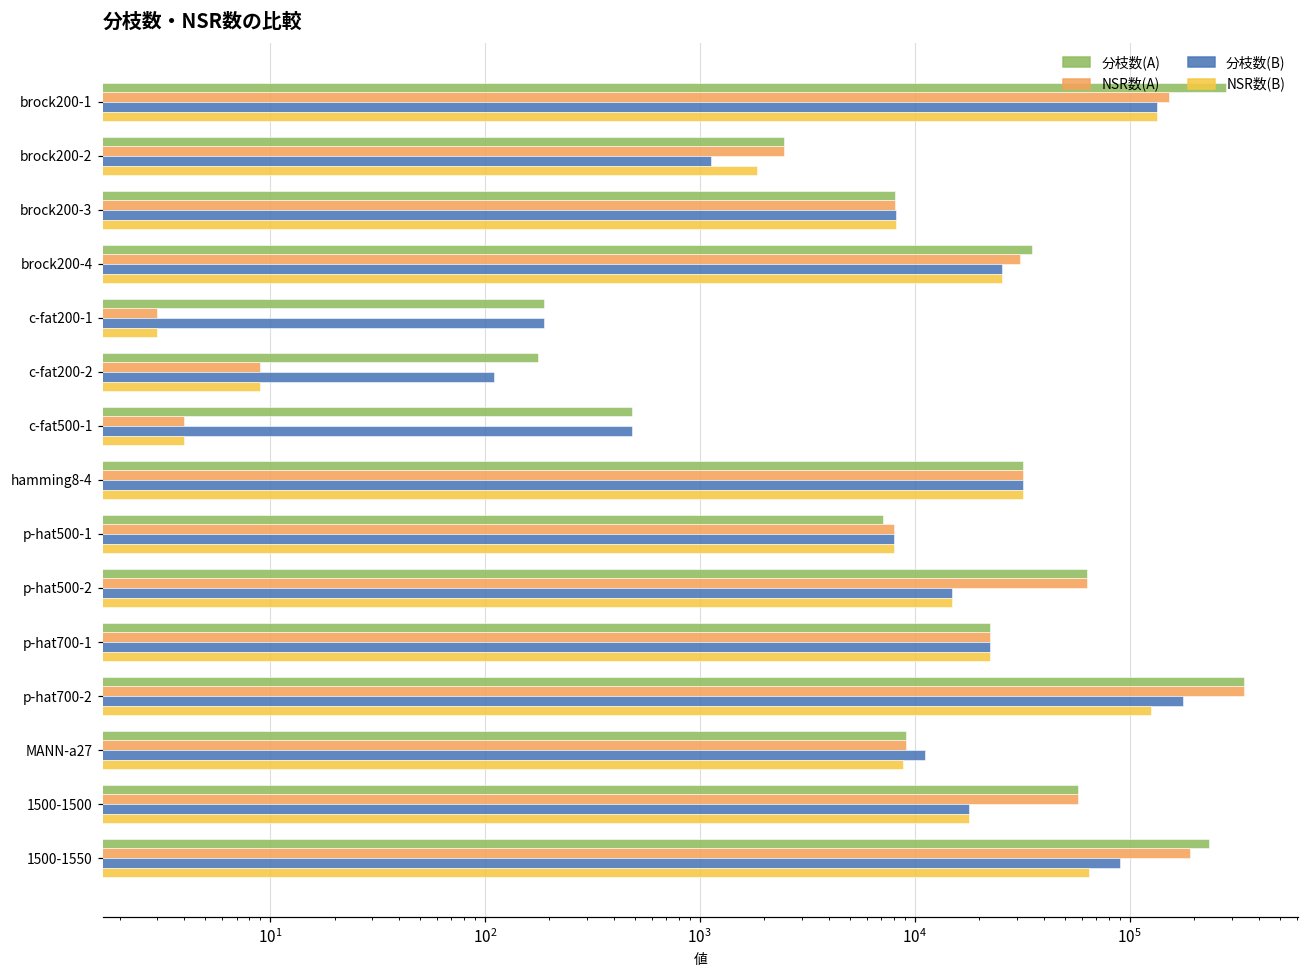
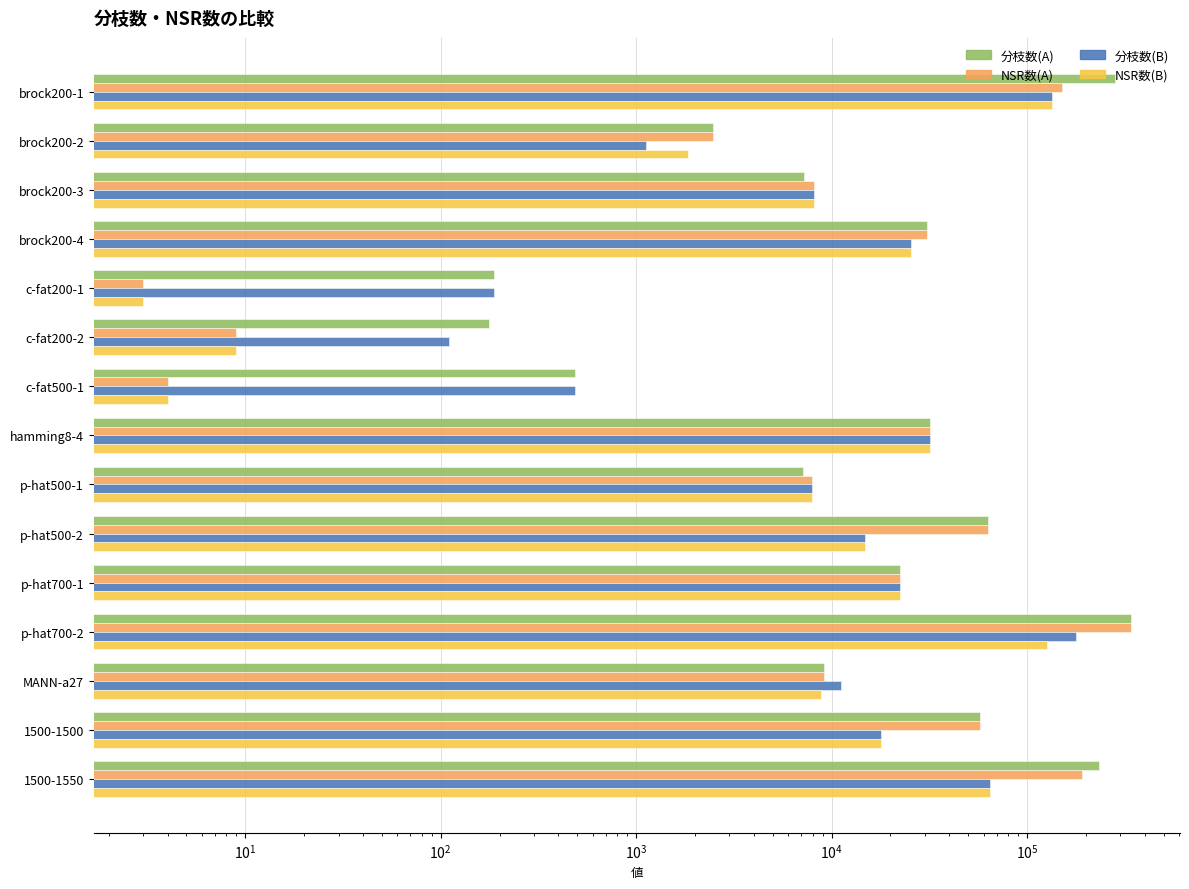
分枝数(A), brock200-3: 8100 -> 7200
分枝数(A), brock200-4: 35000 -> 31000
分枝数(B), 1500-1550: 90000 -> 65000
